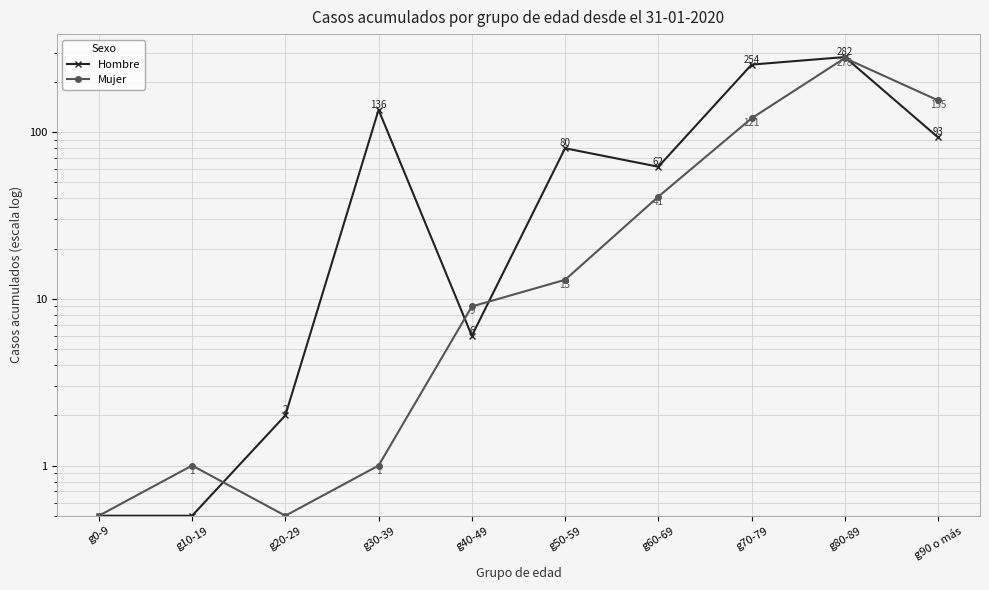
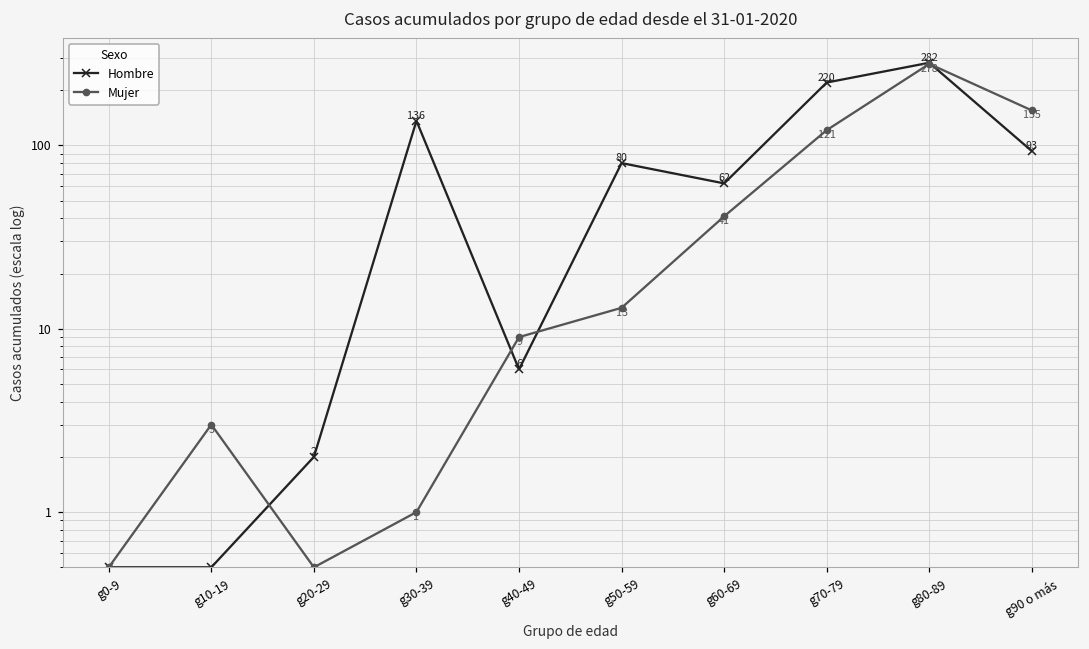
Mujer, g10-19: 1 -> 3
Hombre, g70-79: 254 -> 220
